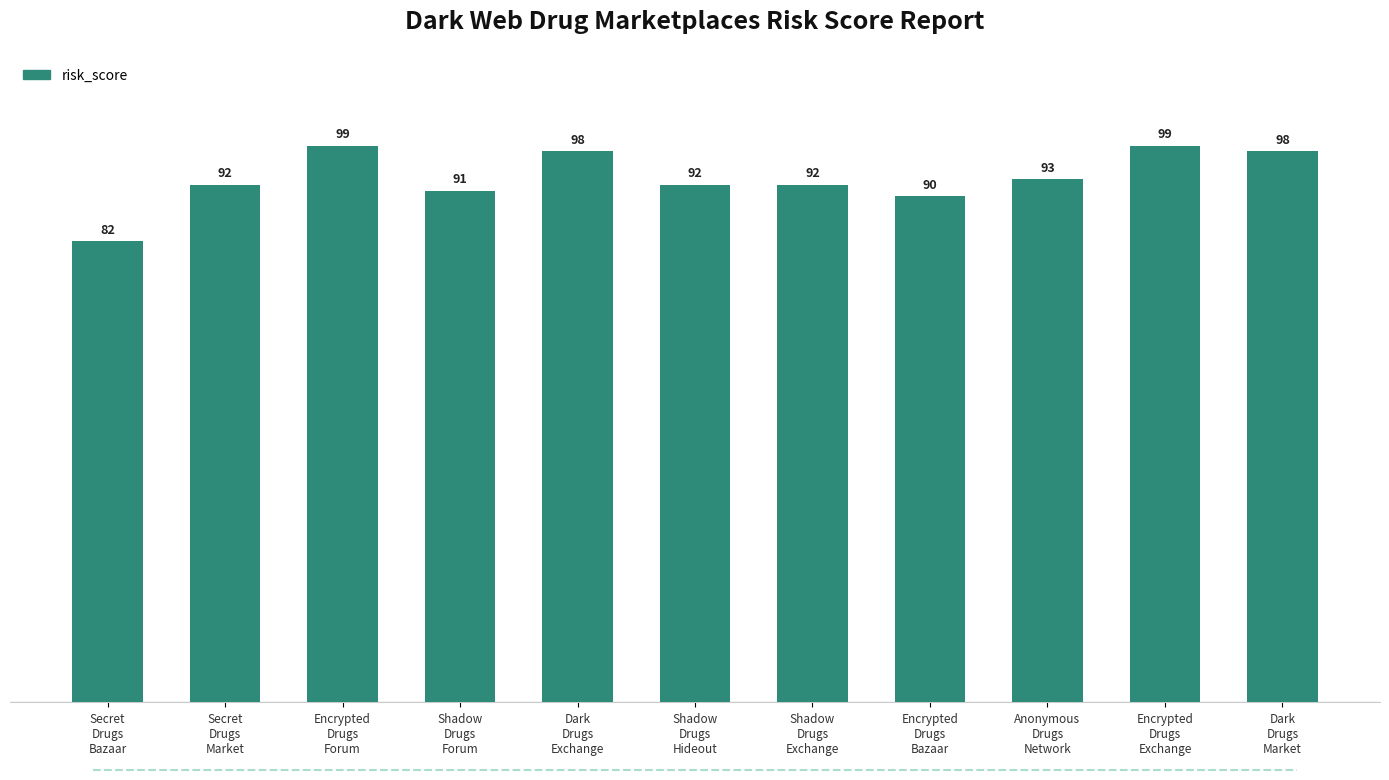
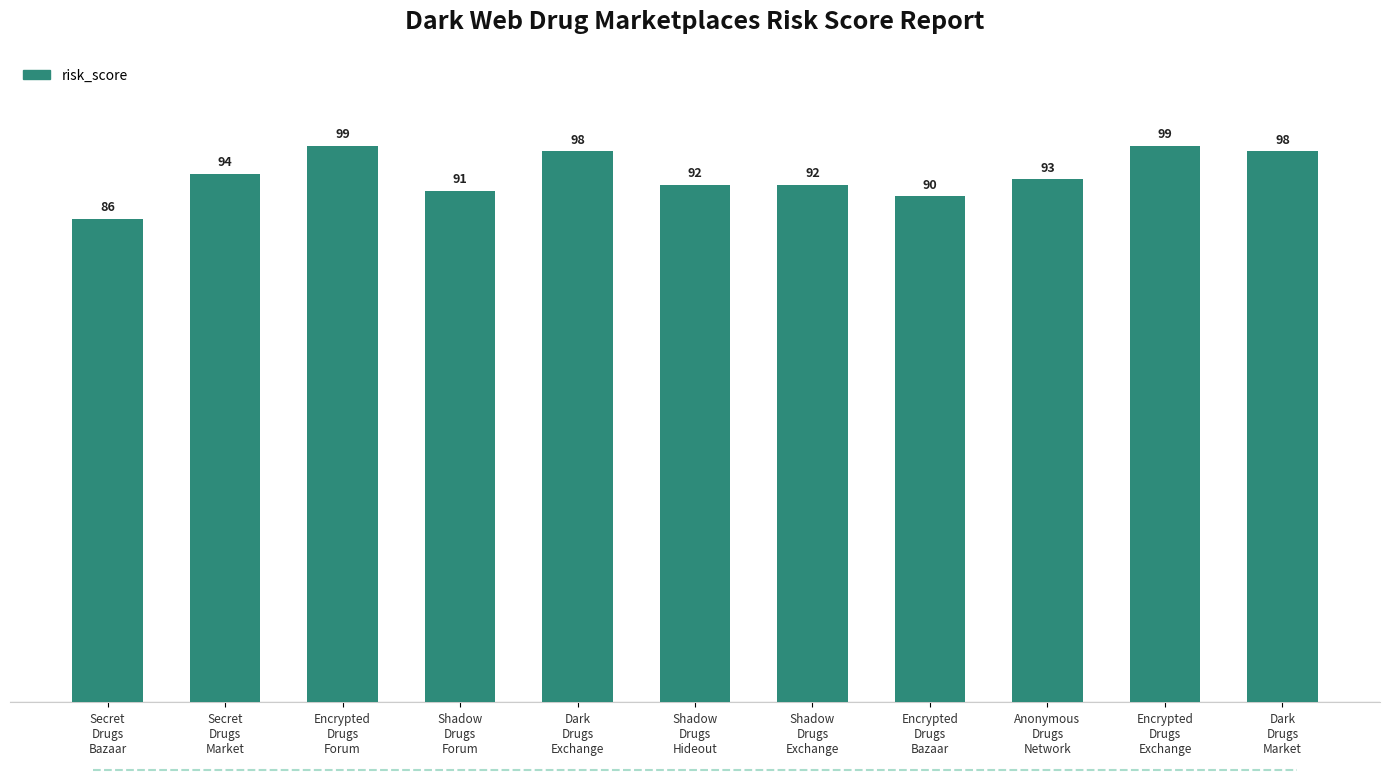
Secret Drugs Bazaar: 82 -> 86
Secret Drugs Market: 92 -> 94
